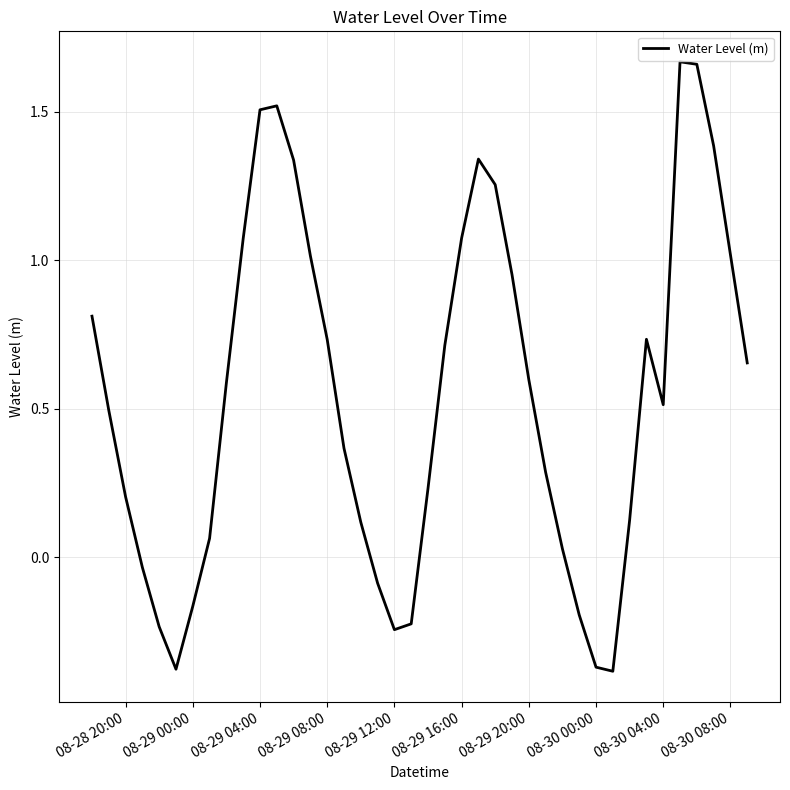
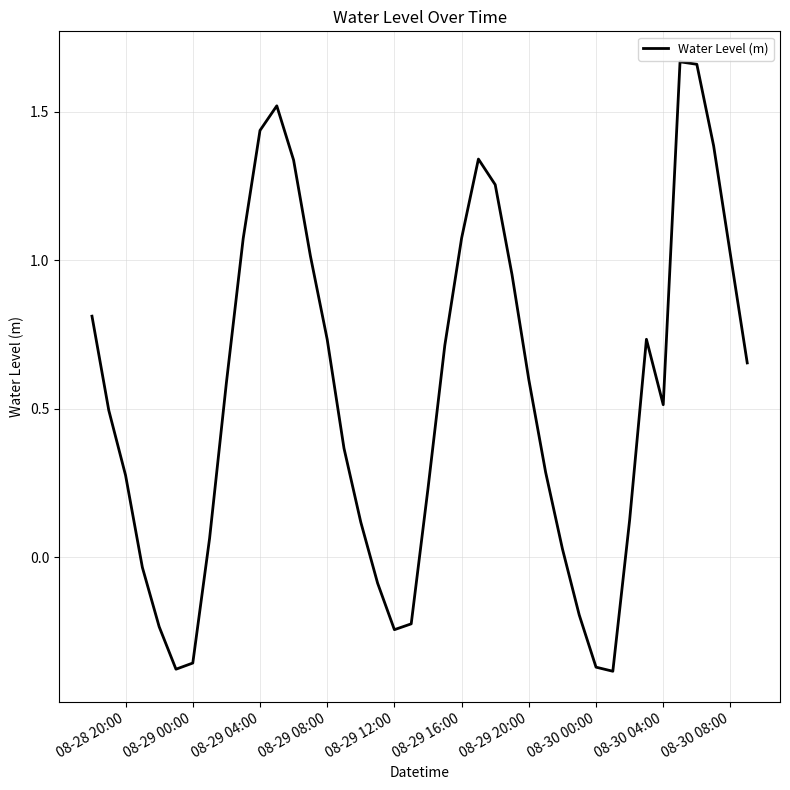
08-28 20:00: 0.20 -> 0.28
08-29 00:00: -0.17 -> -0.36
08-29 04:00: 1.51 -> 1.44
